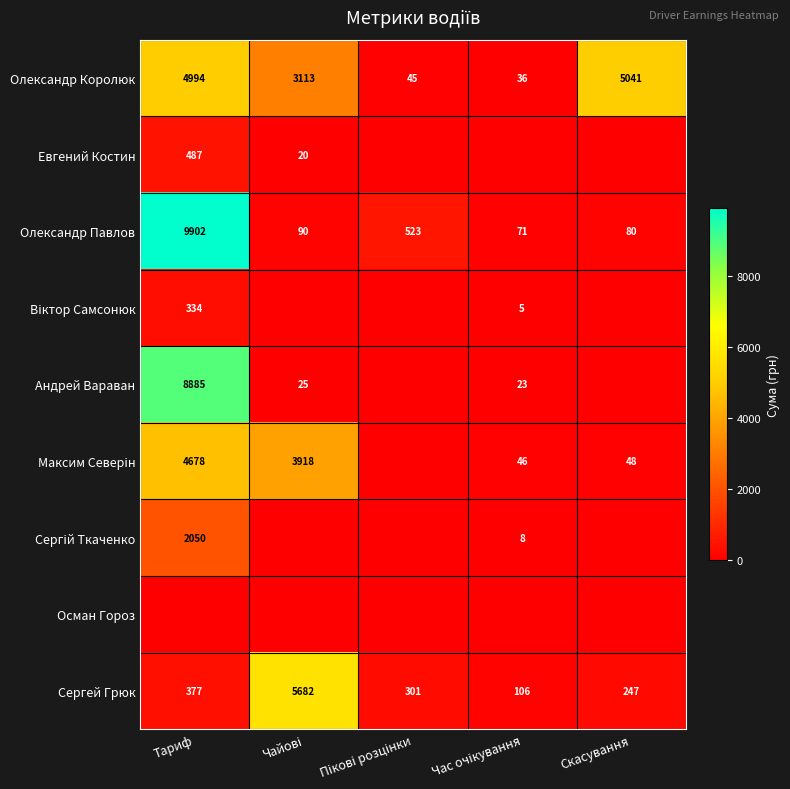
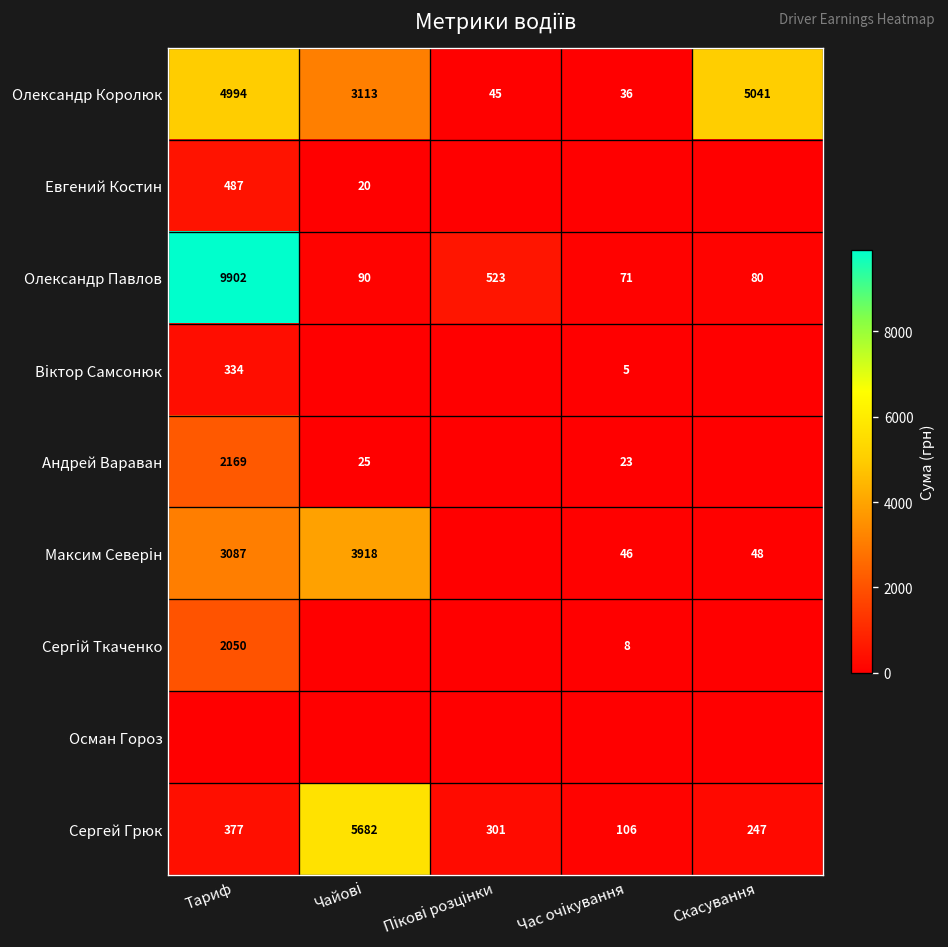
Андрей Вараван, Тариф: 8885 -> 2169
Максим Северін, Тариф: 4678 -> 3087
